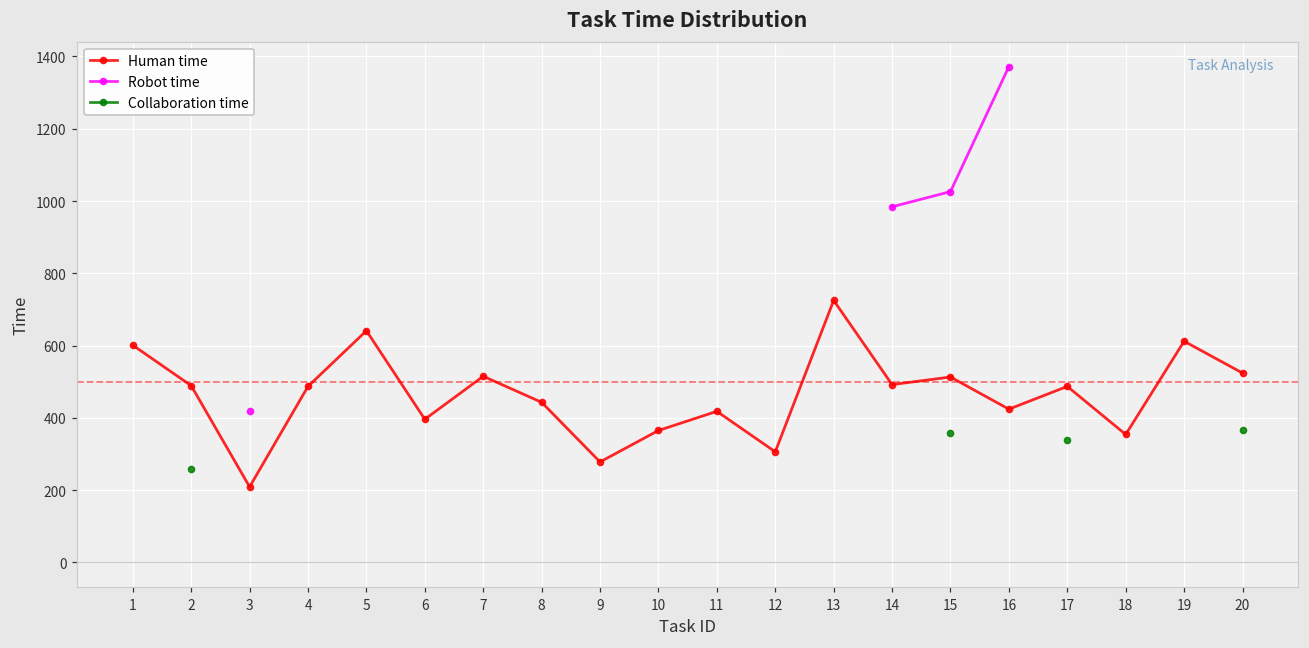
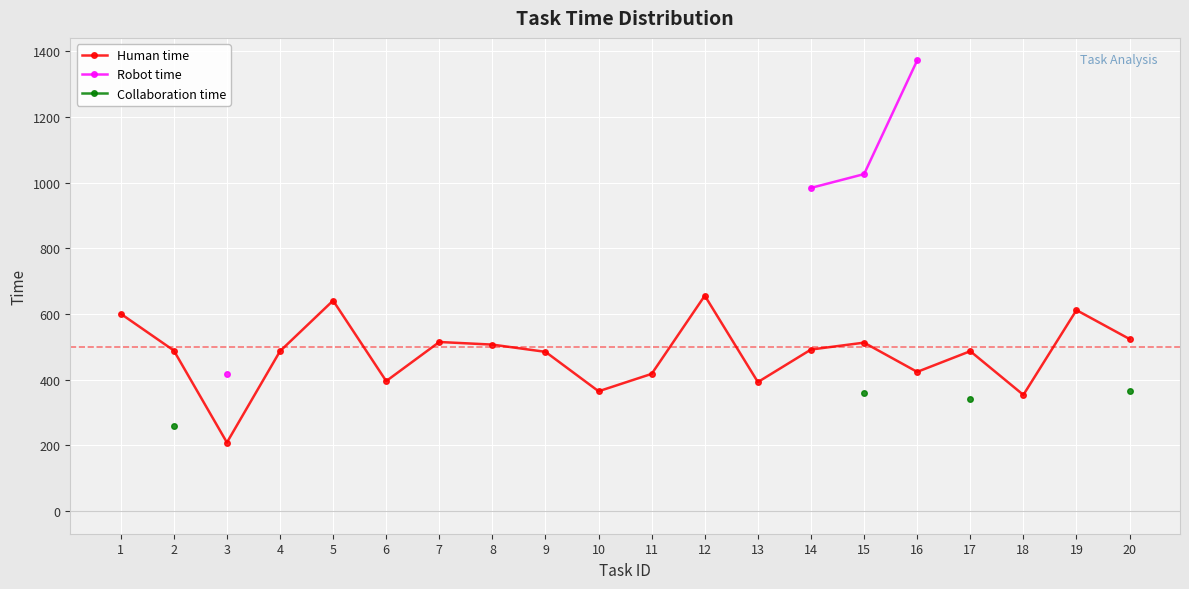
Human time, 8: 440 -> 510
Human time, 9: 280 -> 490
Human time, 12: 310 -> 660
Human time, 13: 730 -> 390
